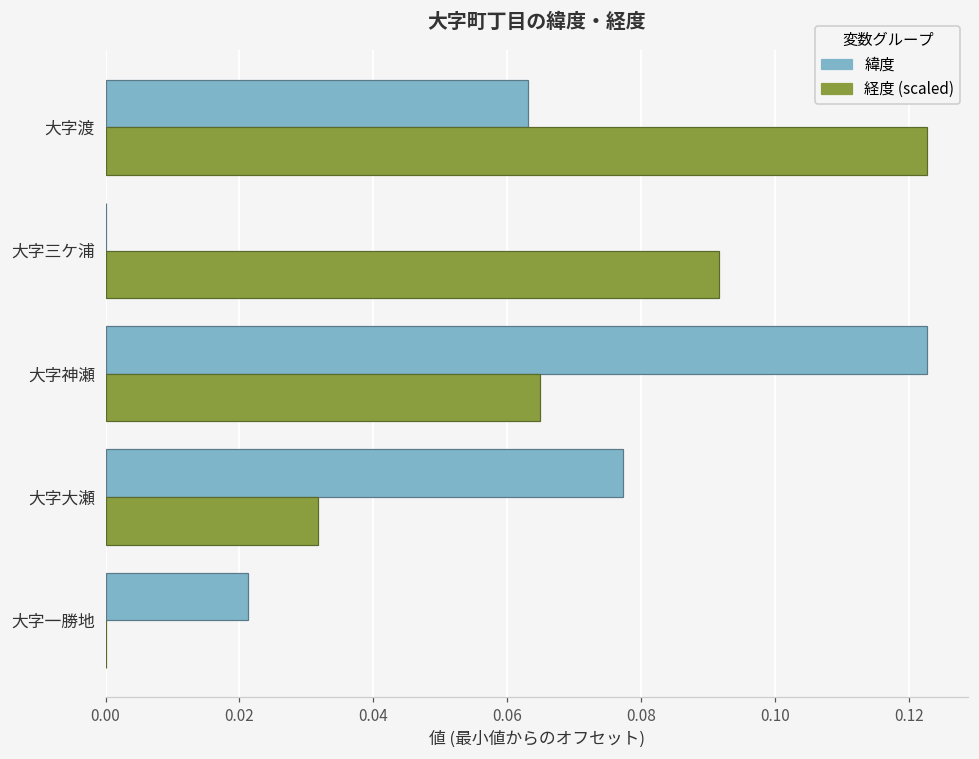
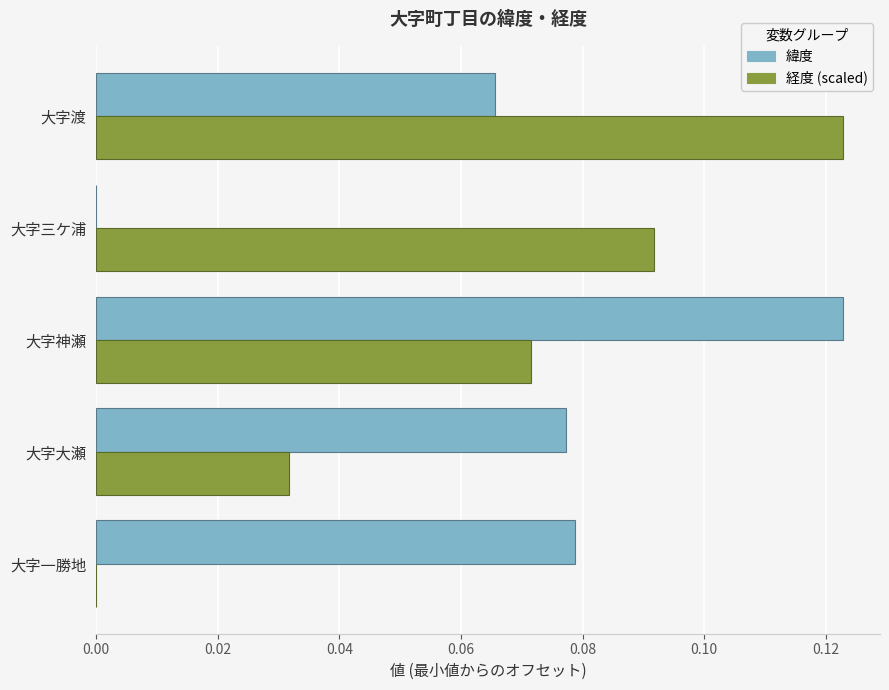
緯度, 大字渡: 0.063 -> 0.066
経度 (scaled), 大字神瀬: 0.065 -> 0.071
緯度, 大字一勝地: 0.021 -> 0.079
